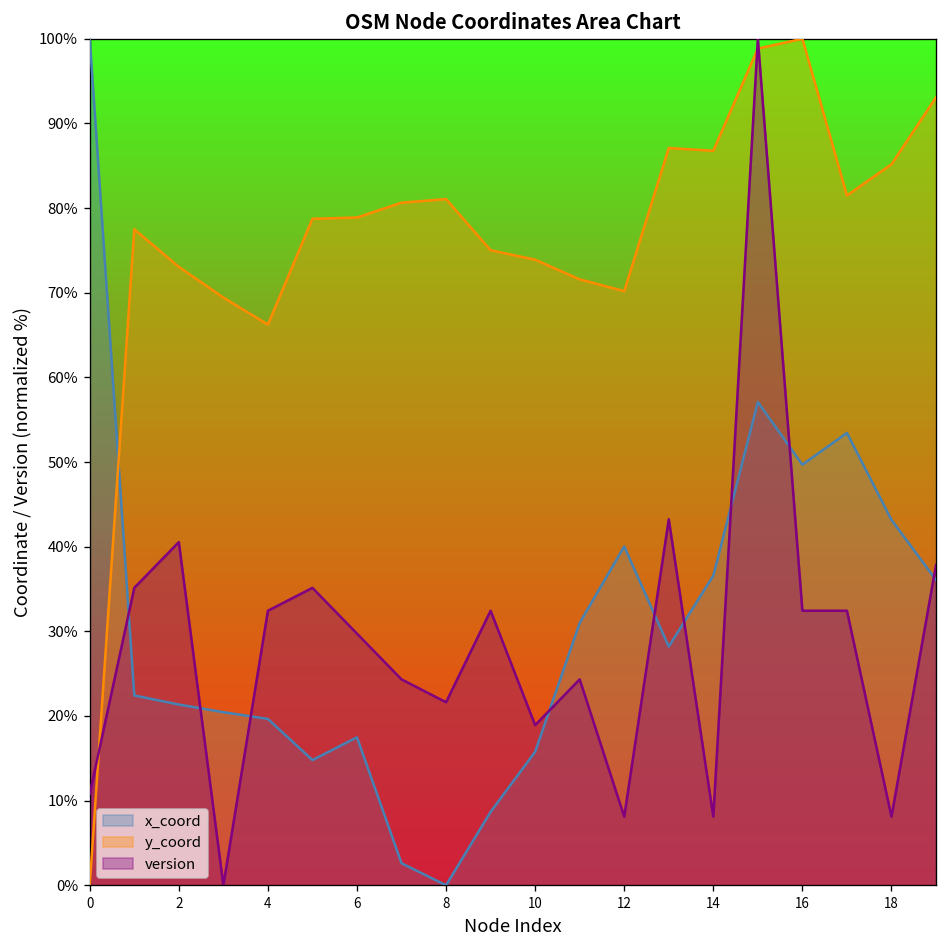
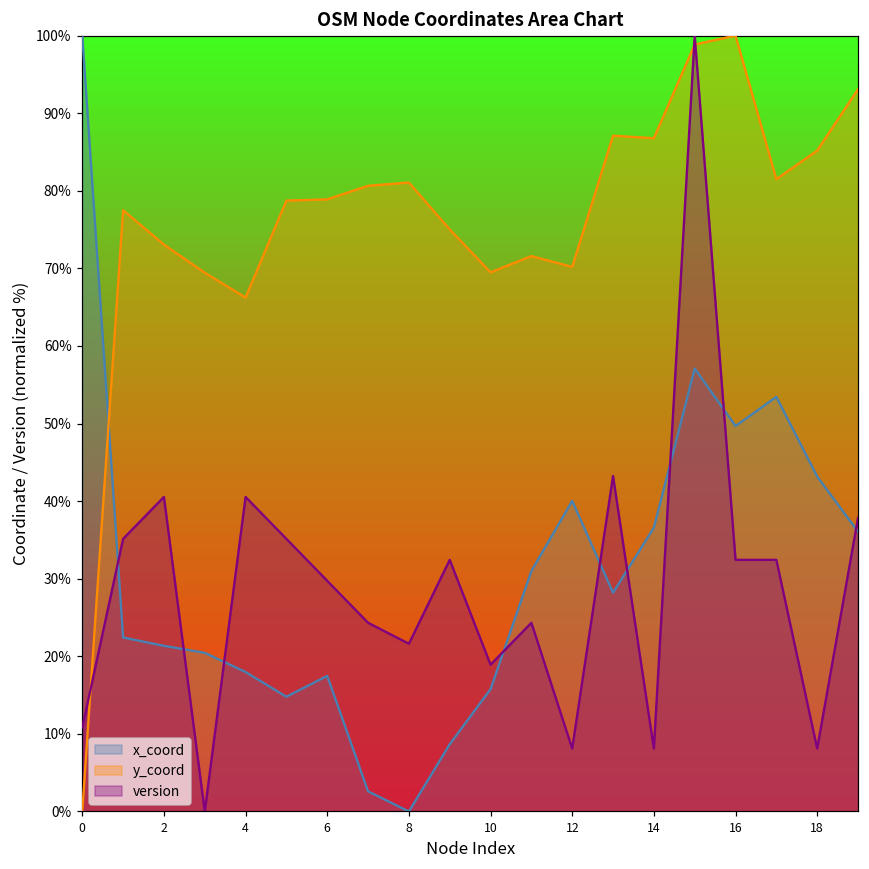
x_coord, 4: 20% -> 18%
version, 4: 32% -> 41%
y_coord, 10: 74% -> 69%
